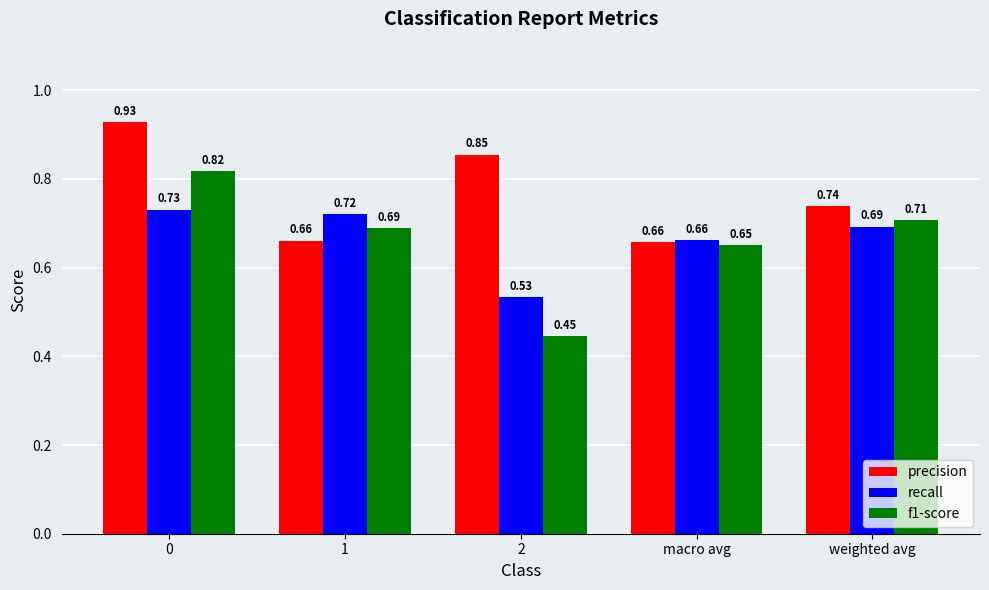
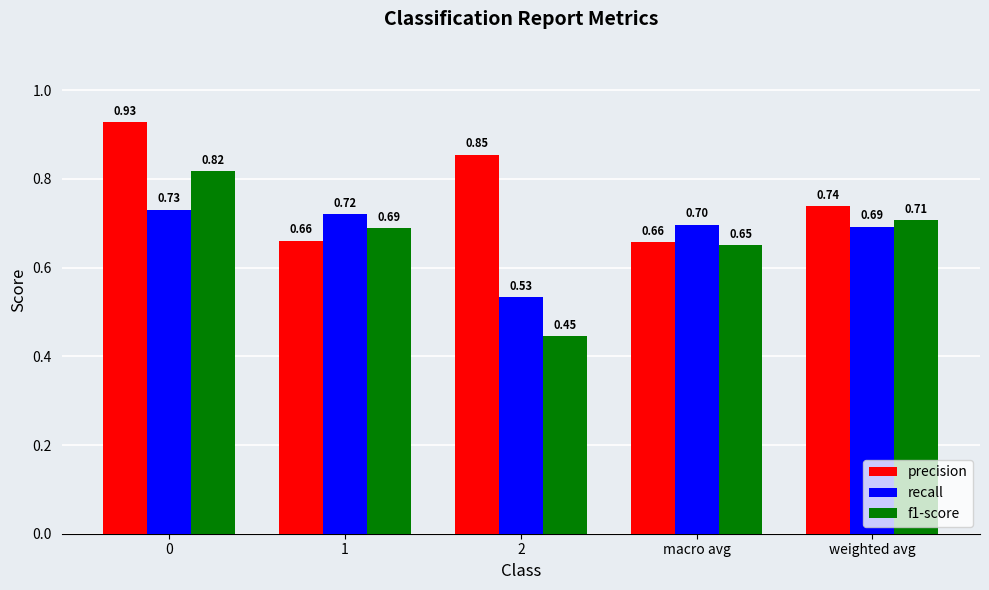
recall, macro avg: 0.66 -> 0.70
